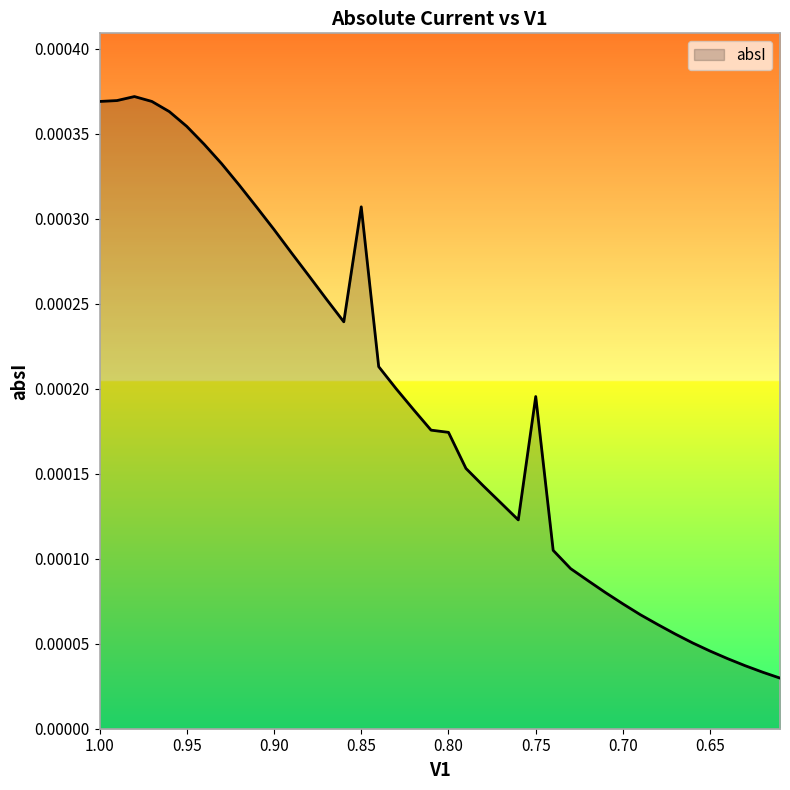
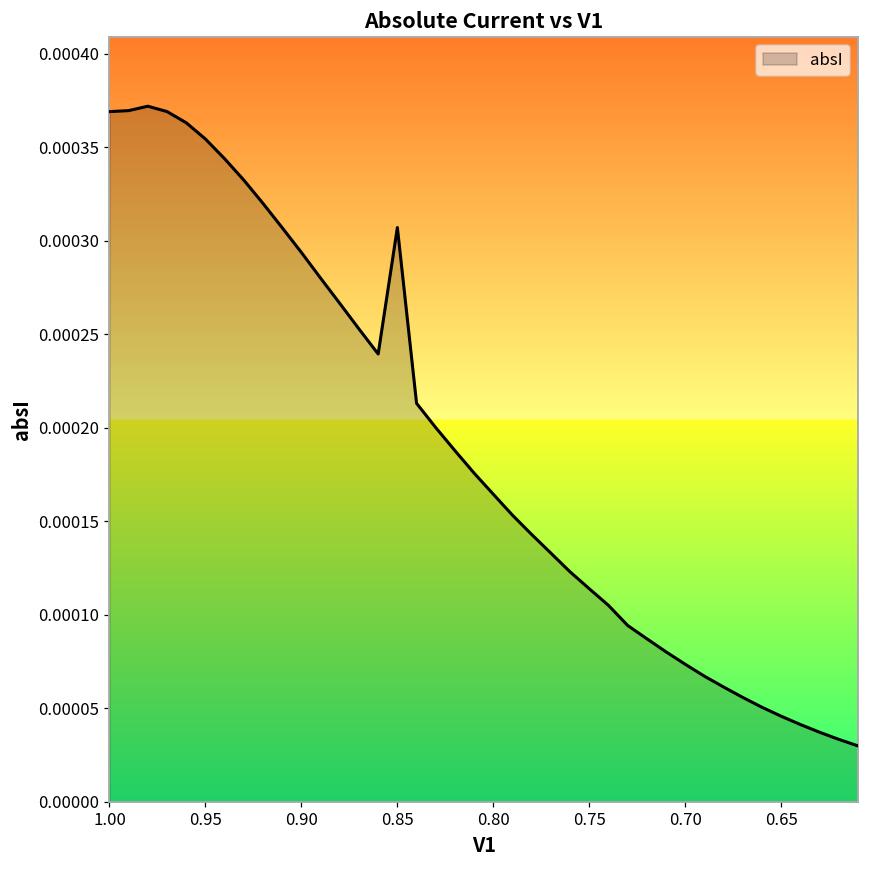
0.80: 0.000174 -> 0.000164
0.75: 0.000195 -> 0.000114
